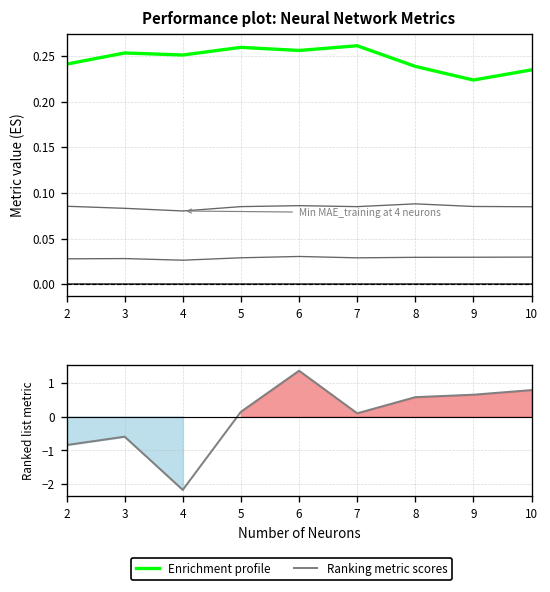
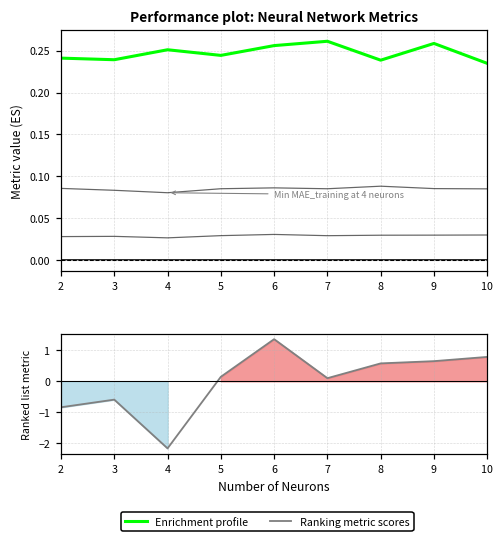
Performance plot: Neural Network Metrics, Enrichment profile, 3: 0.25 -> 0.24
Performance plot: Neural Network Metrics, Enrichment profile, 5: 0.26 -> 0.24
Performance plot: Neural Network Metrics, Enrichment profile, 9: 0.22 -> 0.26
